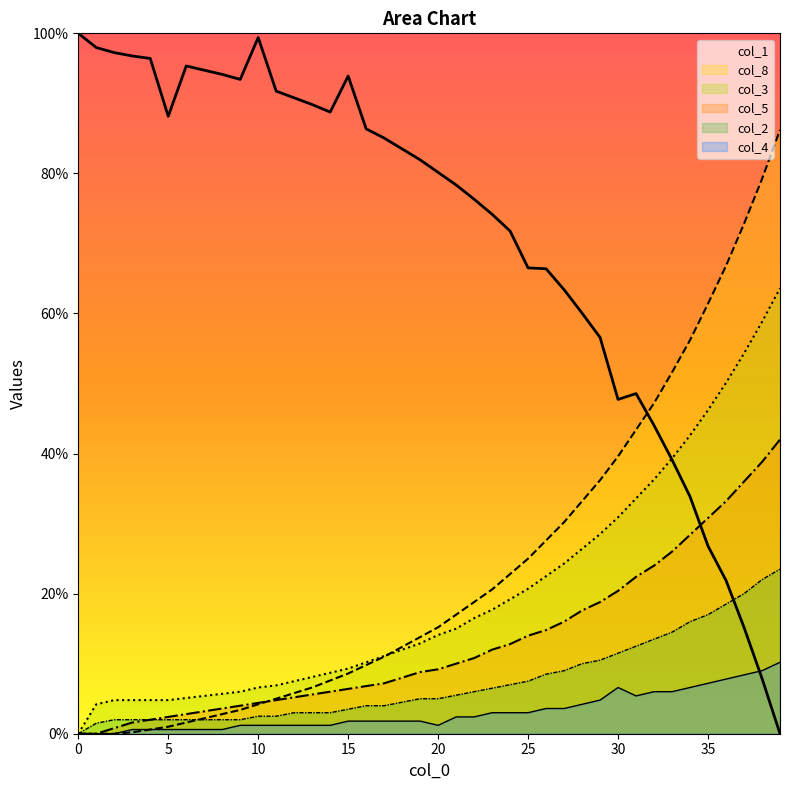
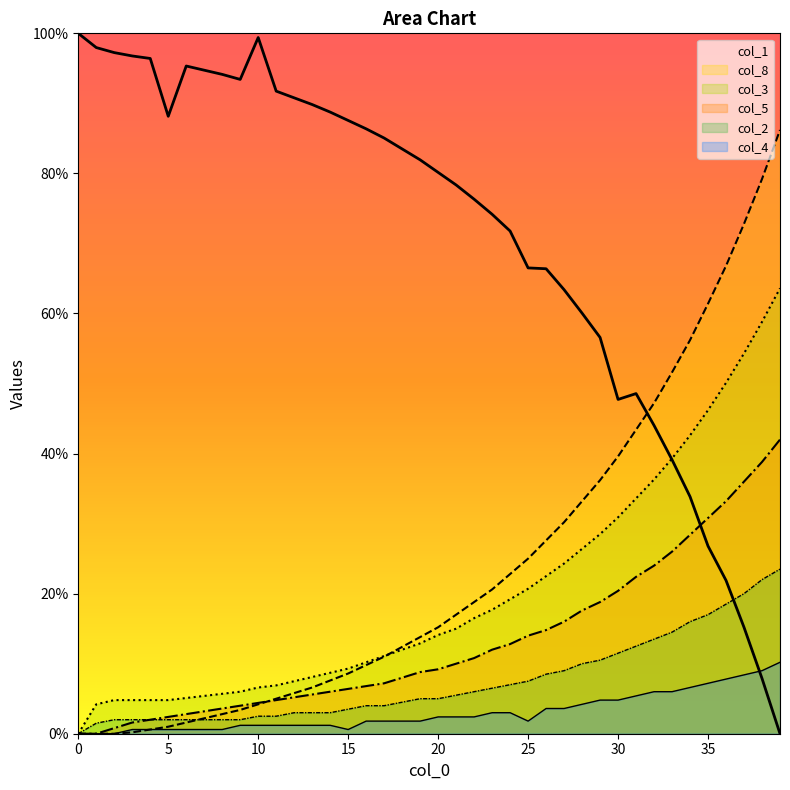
col_1, 15: 94% -> 88%
col_4, 15: 2% -> 1%
col_4, 20: 1% -> 2%
col_4, 25: 3% -> 2%
col_4, 30: 7% -> 5%
